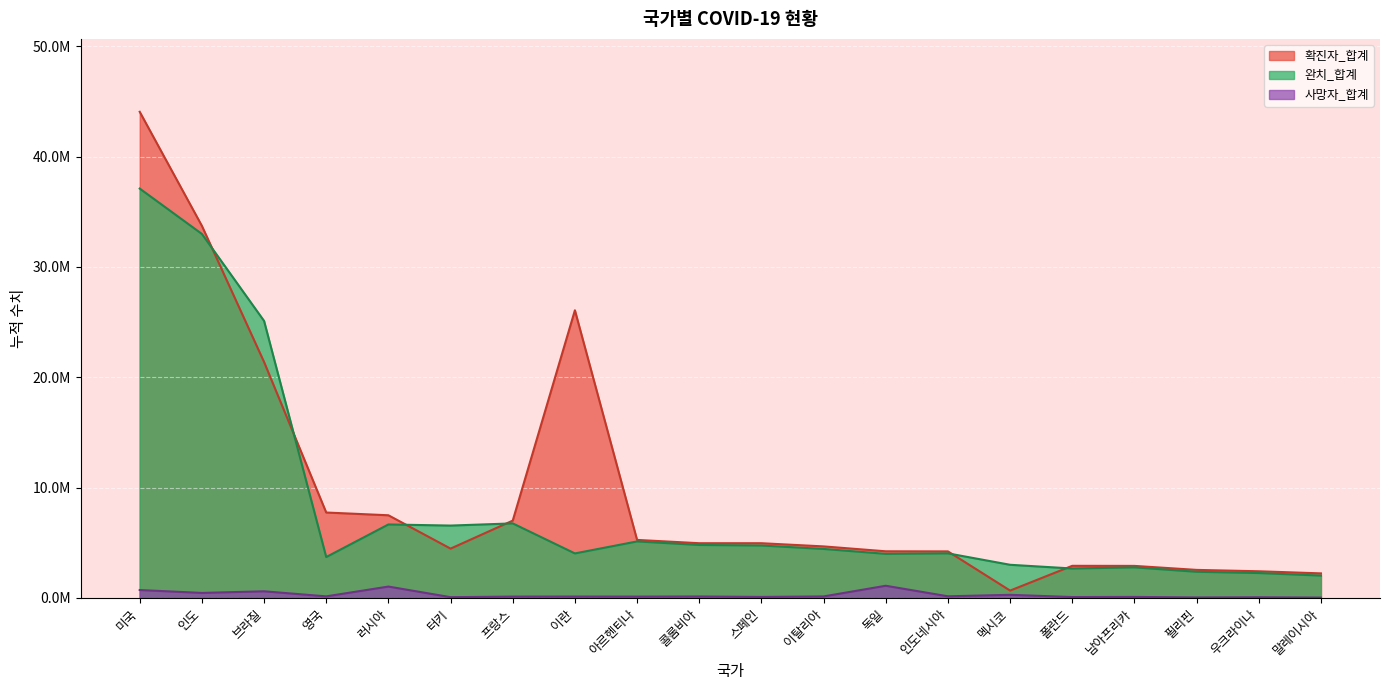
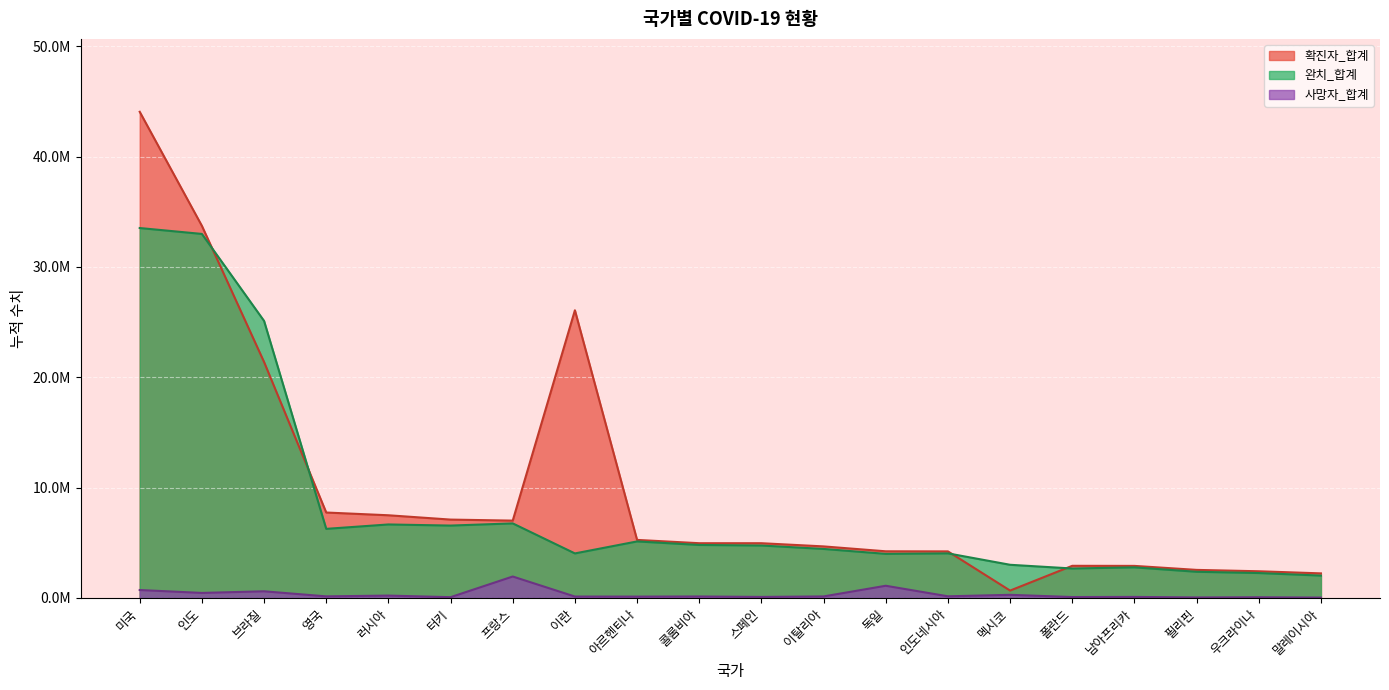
완치_합계, 미국: 37100000 -> 33500000
완치_합계, 영국: 3700000 -> 6300000
사망자_합계, 러시아: 1000000 -> 200000
확진자_합계, 터키: 4500000 -> 7100000
사망자_합계, 프랑스: 100000 -> 1900000
